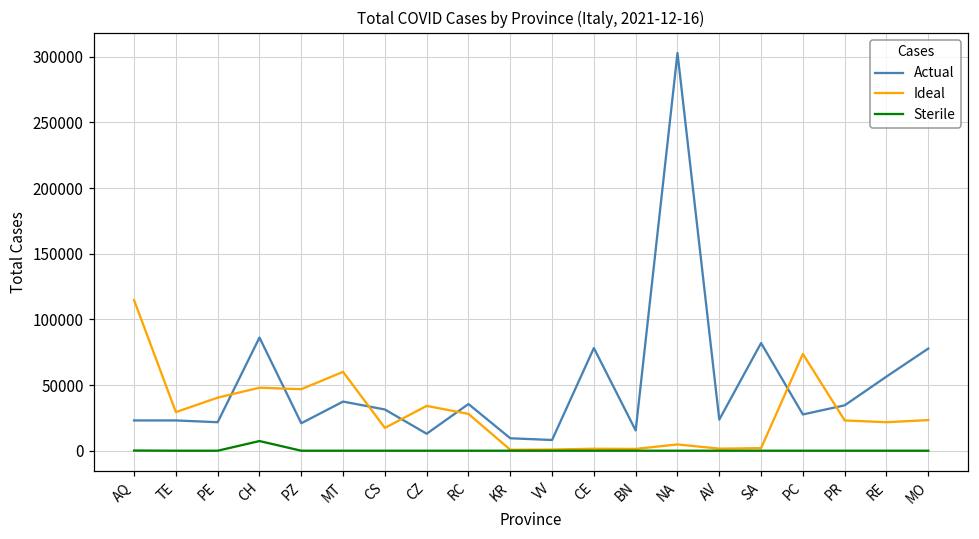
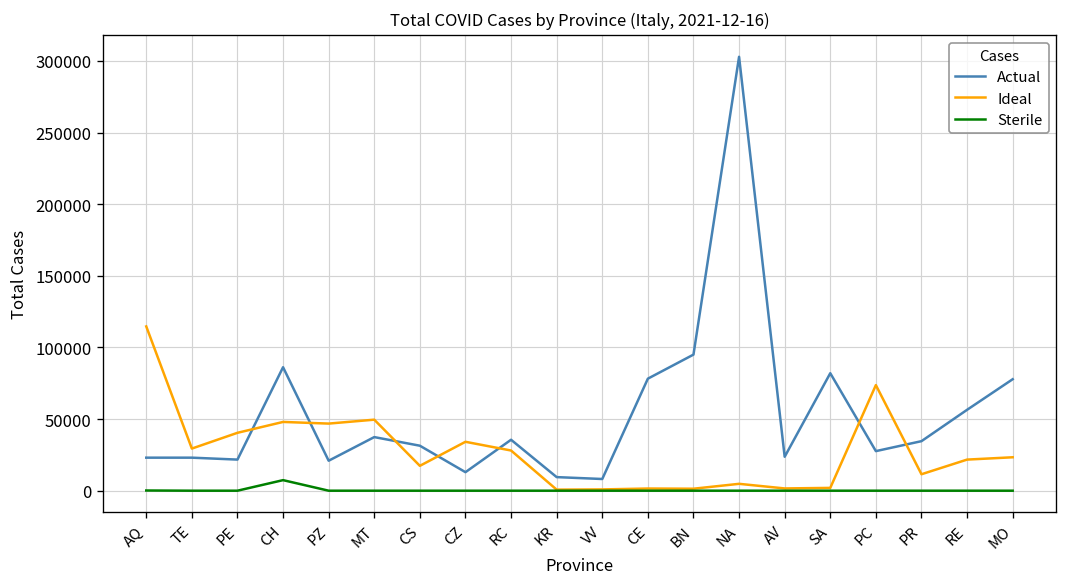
Ideal, MT: 60000 -> 50000
Actual, BN: 15000 -> 95000
Ideal, PR: 23000 -> 11000
